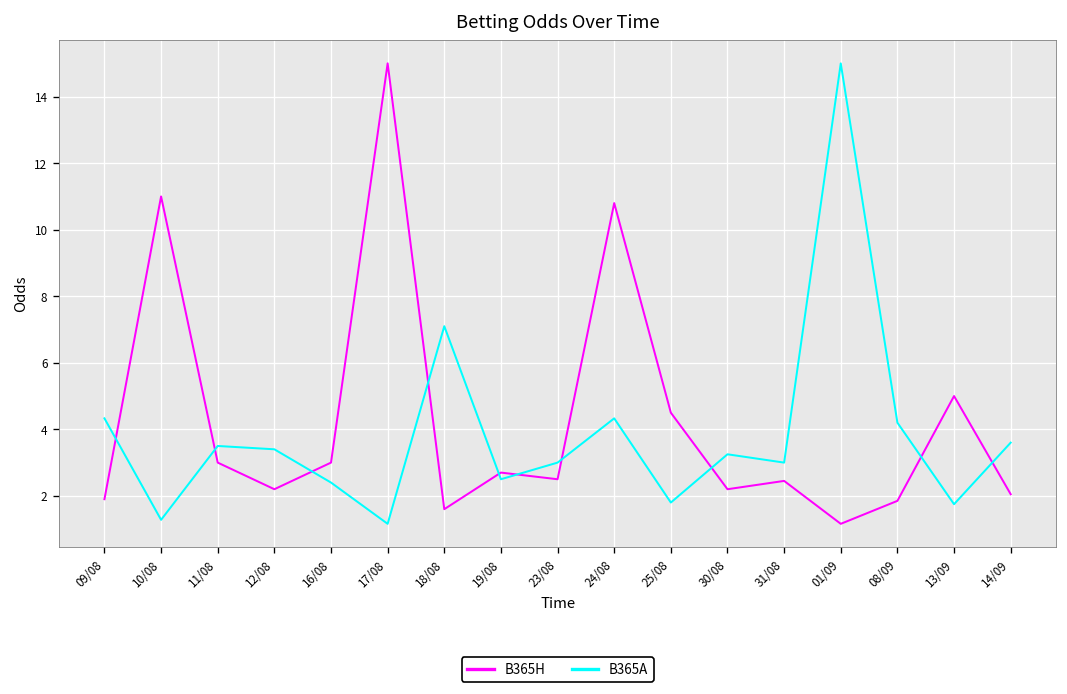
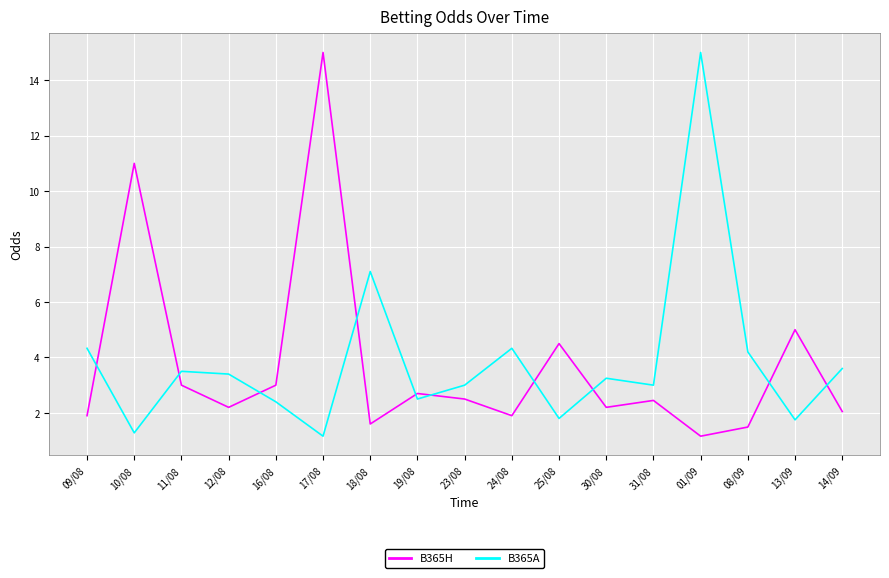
B365H, 24/08: 10.8 -> 1.9
B365H, 08/09: 1.9 -> 1.5
